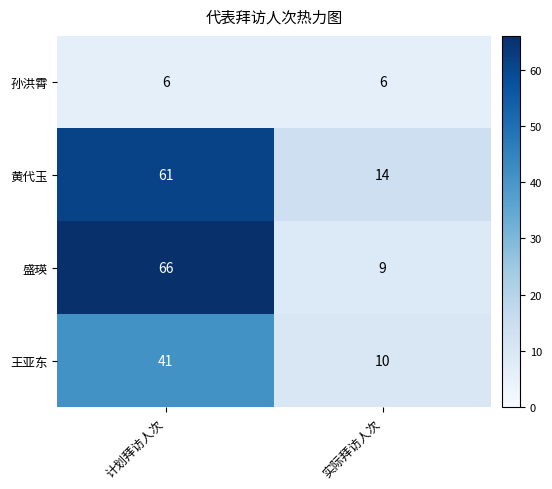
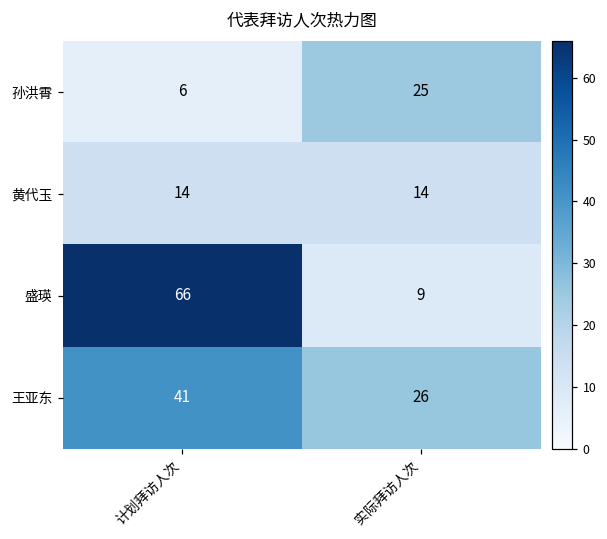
孙洪霄, 实际拜访人次: 6 -> 25
黄代玉, 计划拜访人次: 61 -> 14
王亚东, 实际拜访人次: 10 -> 26
